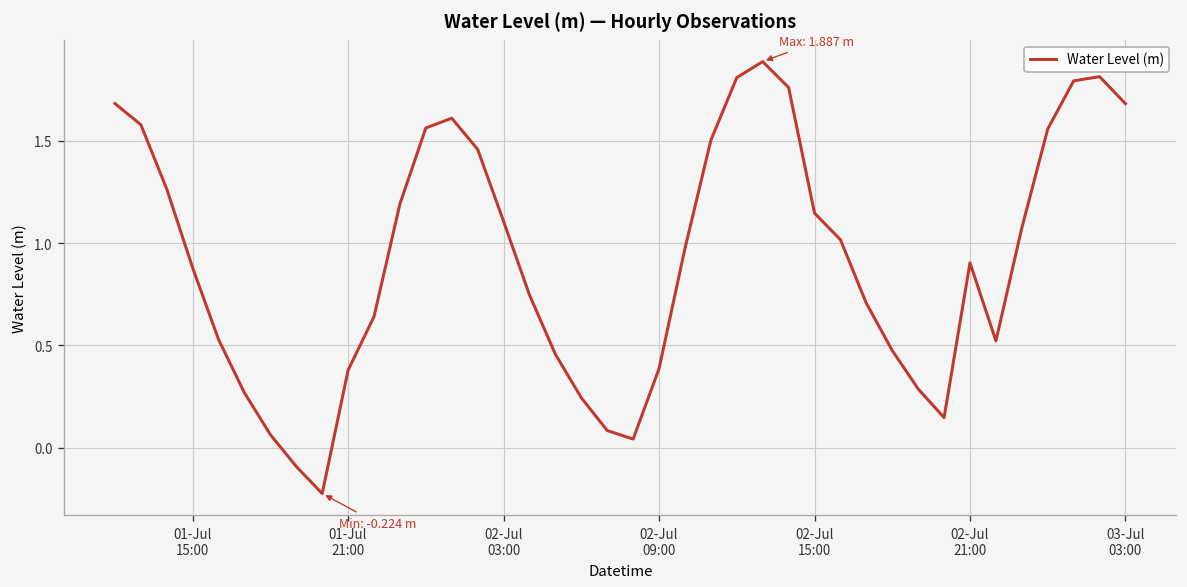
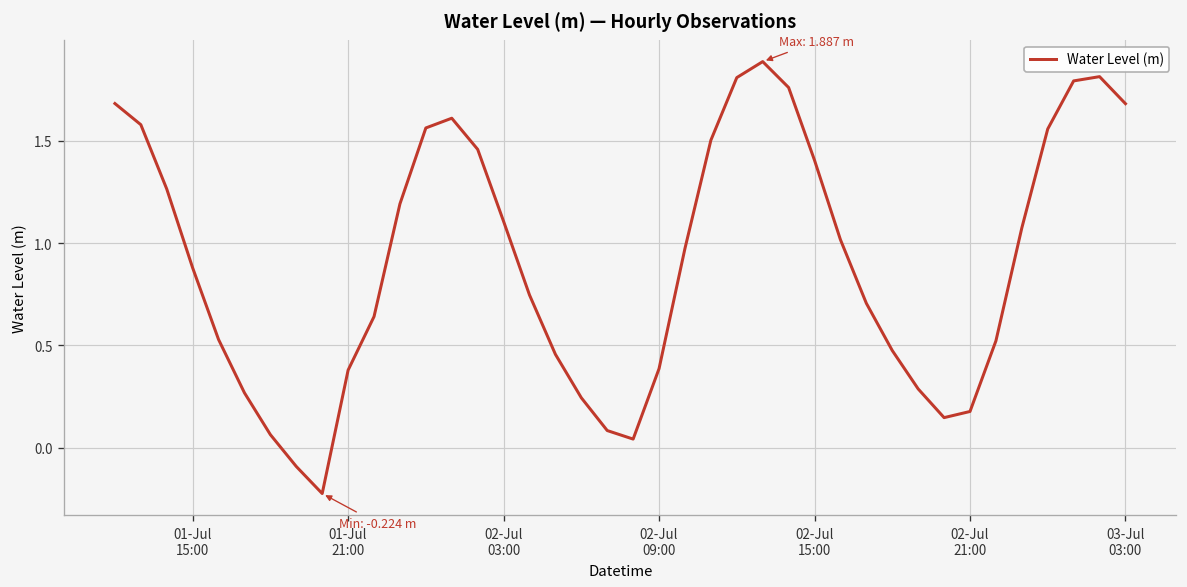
02-Jul 15:00: 1.15 -> 1.40
02-Jul 21:00: 0.90 -> 0.18
